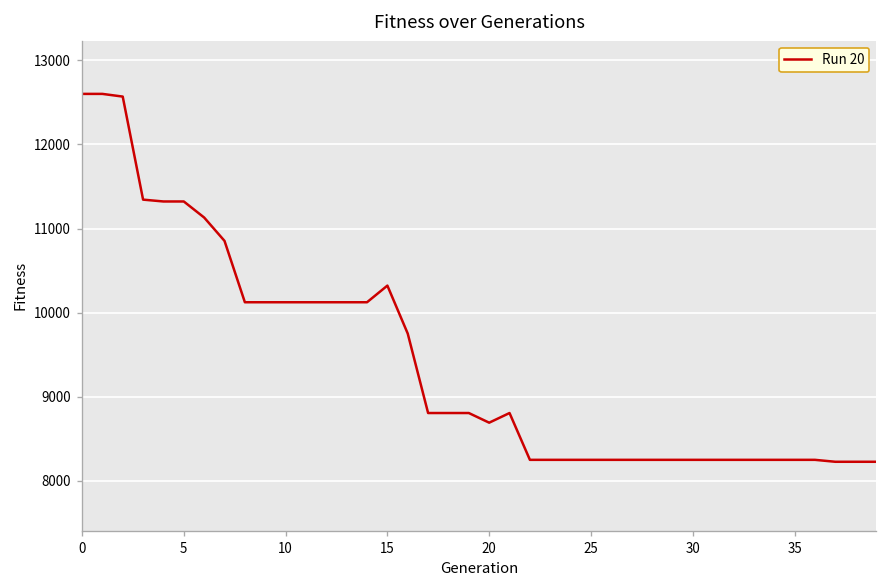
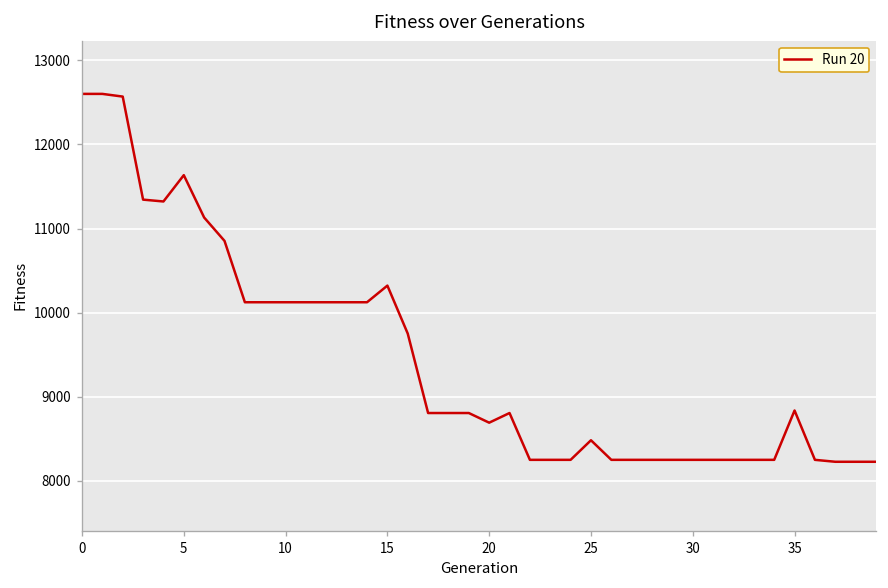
5: 11300 -> 11600
25: 8200 -> 8500
35: 8200 -> 8800
